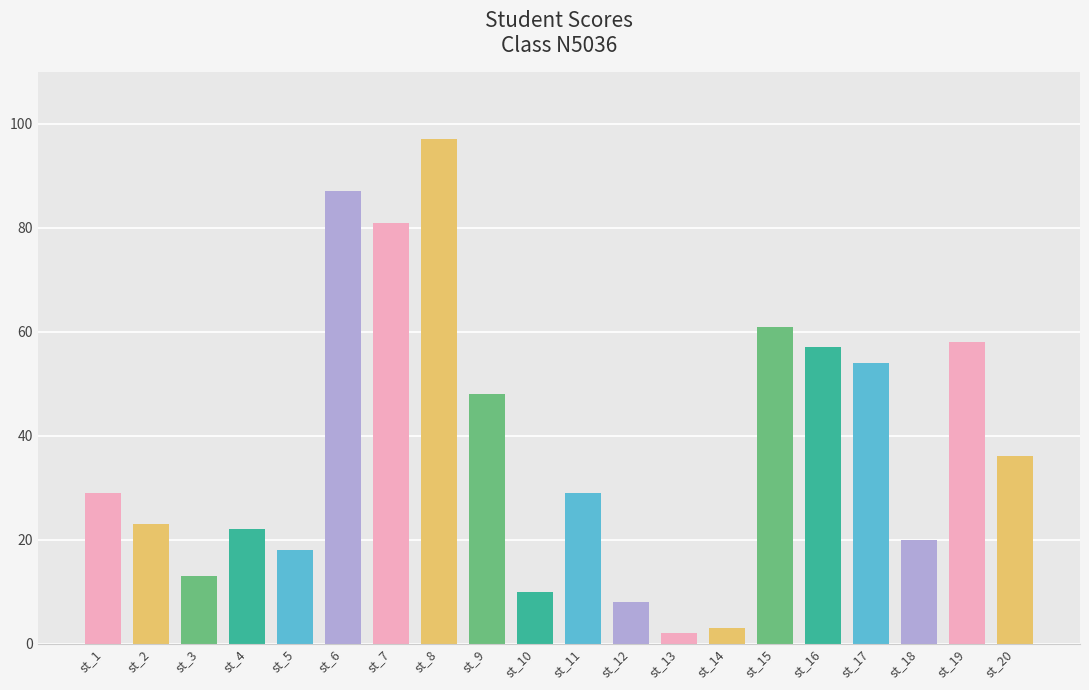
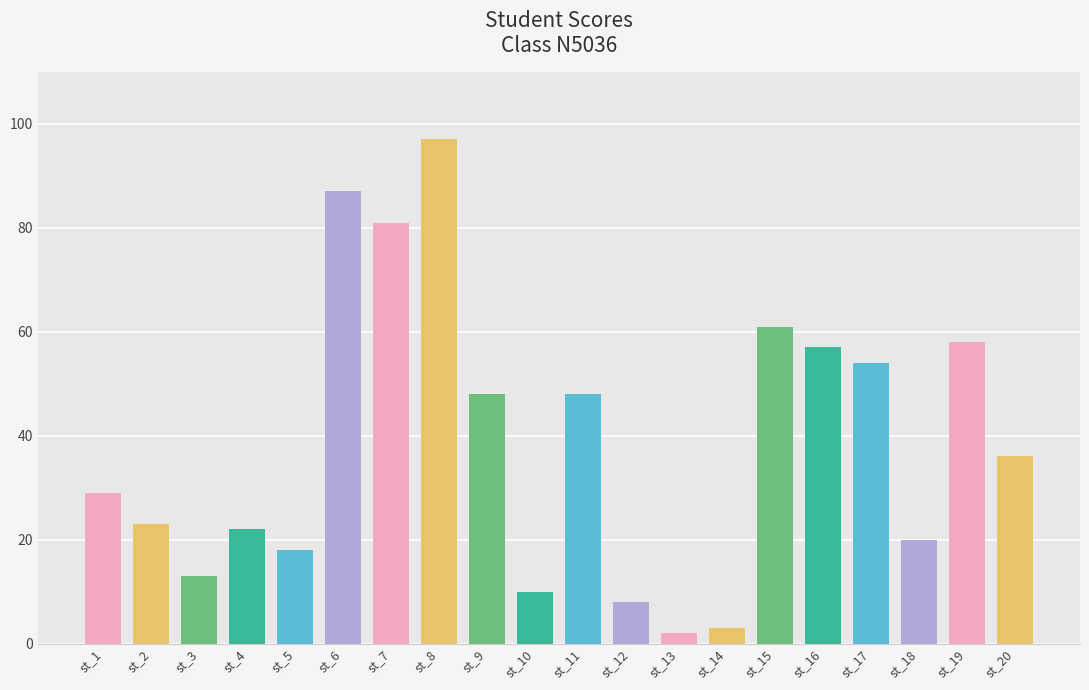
st_11: 29 -> 48
